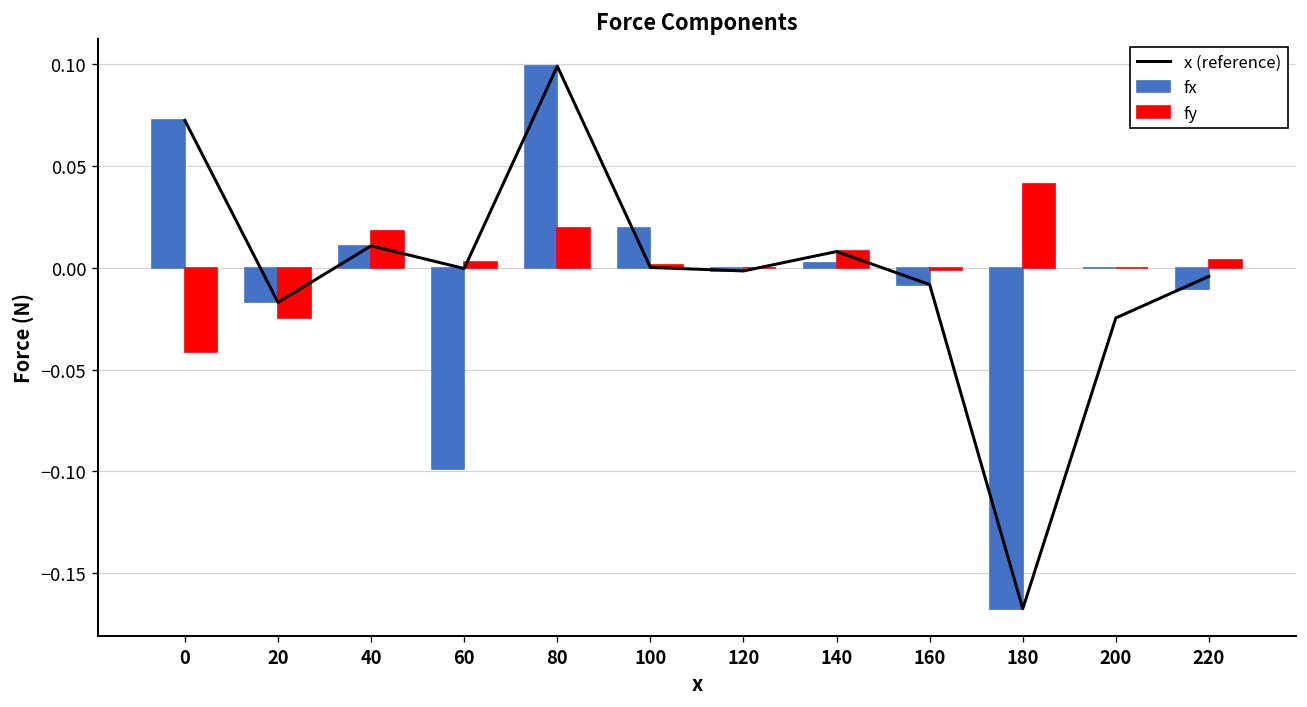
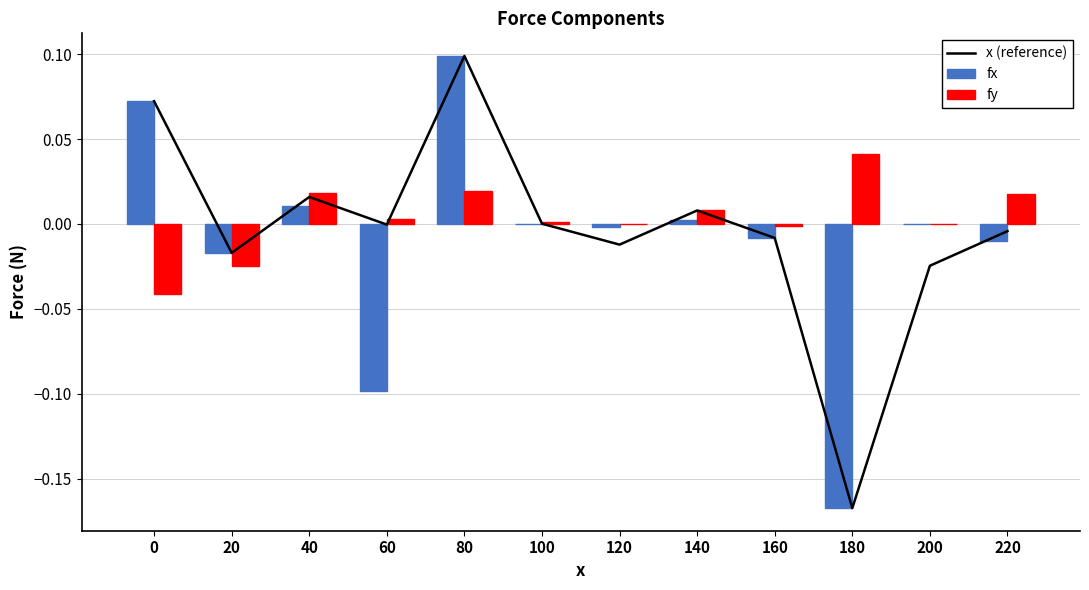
x (reference), 40: 0.011 -> 0.016
fx, 100: 0.020 -> 0.000
x (reference), 120: -0.002 -> -0.012
fy, 220: 0.004 -> 0.018
